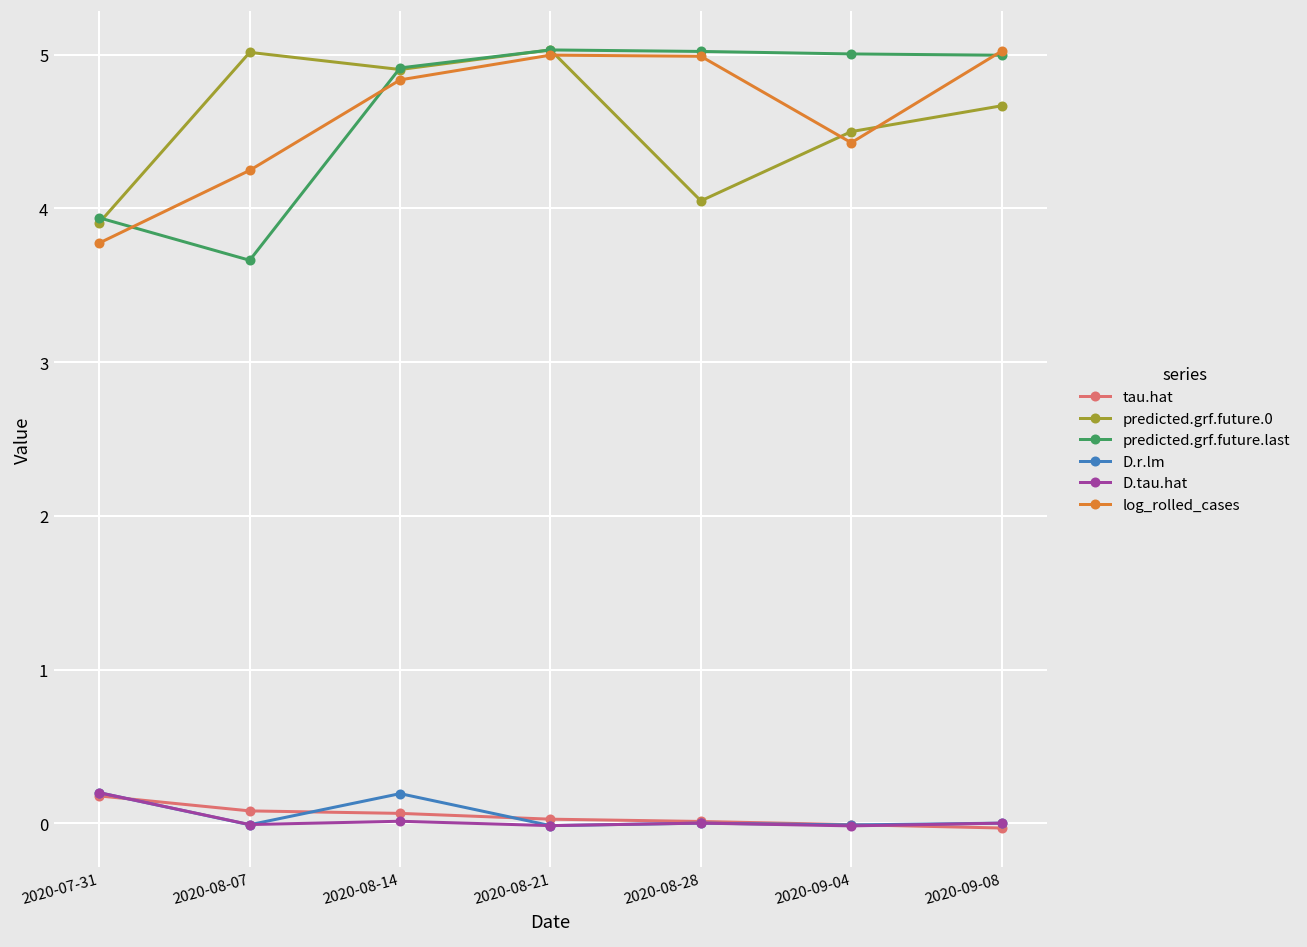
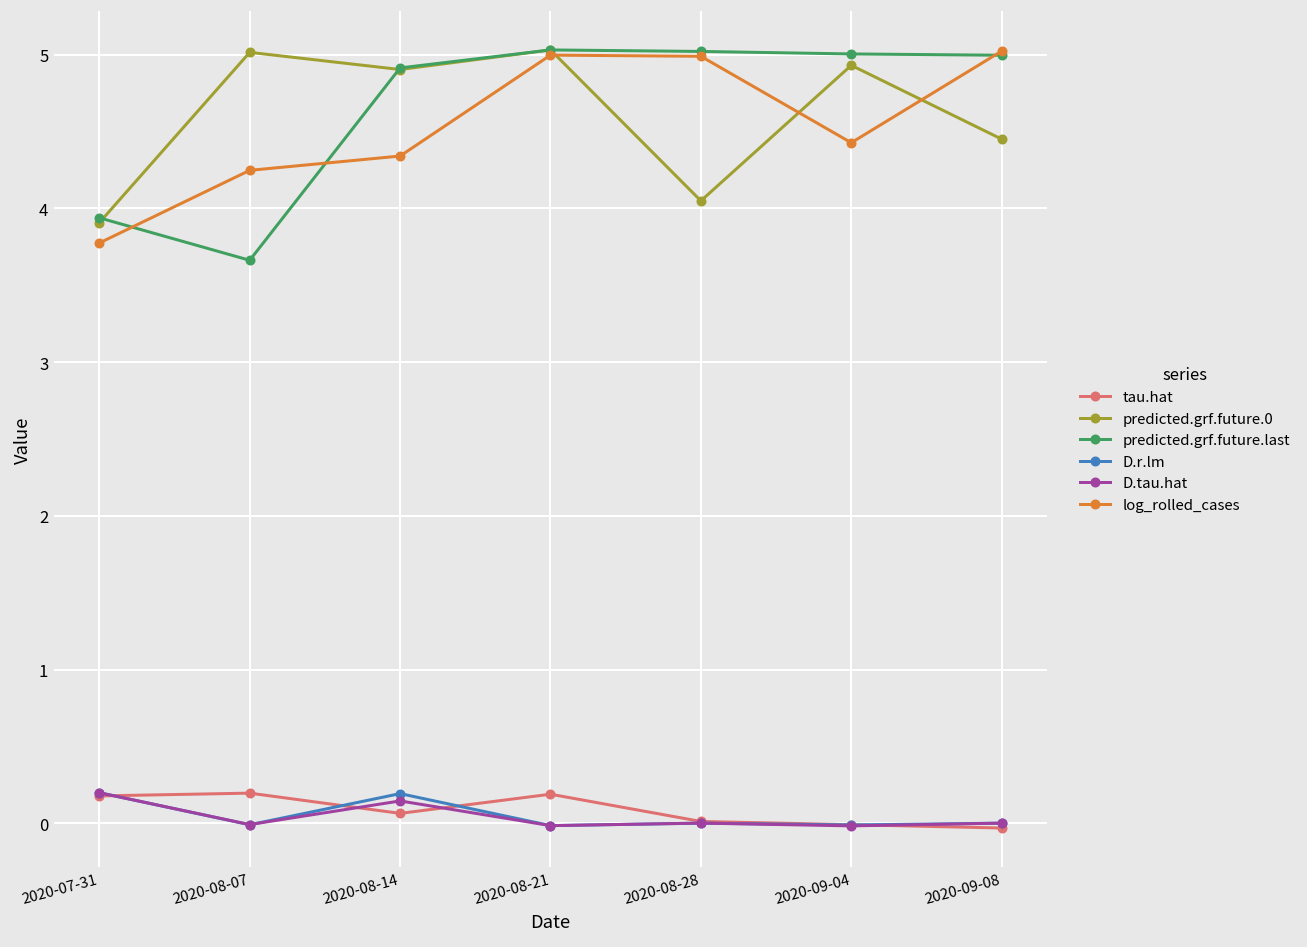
tau.hat, 2020-08-07: 0.08 -> 0.20
D.tau.hat, 2020-08-14: 0.01 -> 0.15
log_rolled_cases, 2020-08-14: 4.84 -> 4.34
tau.hat, 2020-08-21: 0.03 -> 0.19
predicted.grf.future.0, 2020-09-04: 4.50 -> 4.93
predicted.grf.future.0, 2020-09-08: 4.67 -> 4.45
